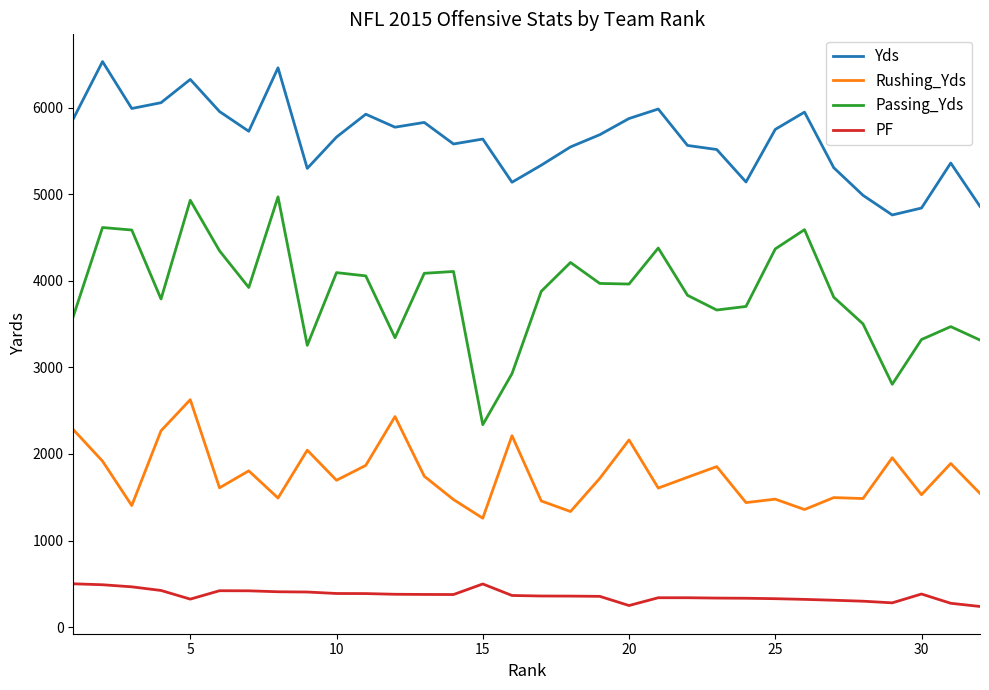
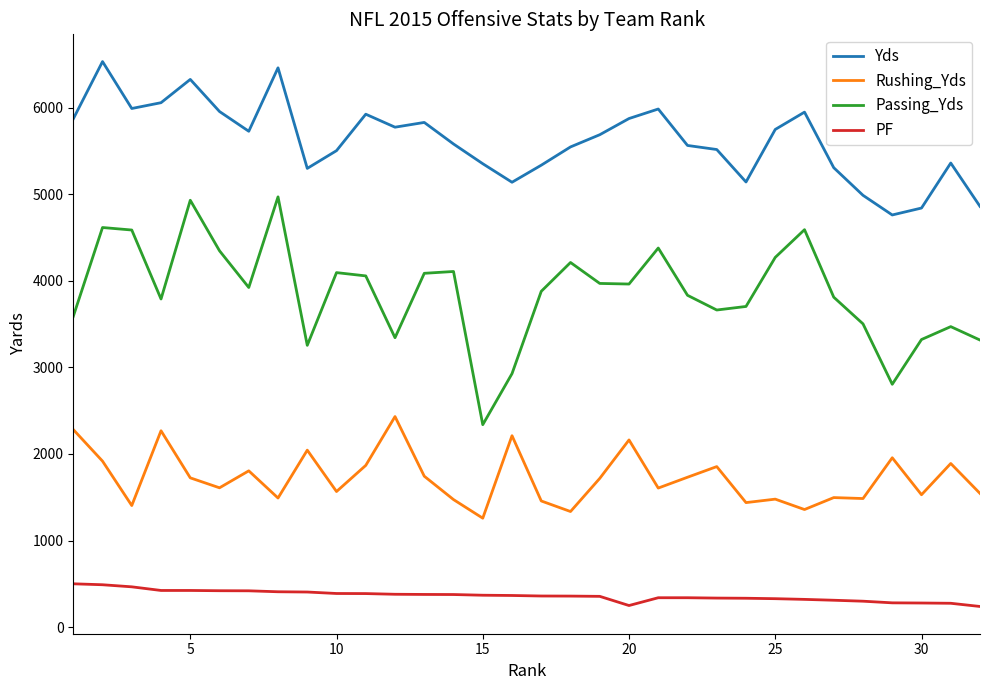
Rushing_Yds, 5: 2600 -> 1700
PF, 5: 300 -> 400
Yds, 10: 5700 -> 5500
Rushing_Yds, 10: 1700 -> 1600
Yds, 15: 5600 -> 5400
PF, 15: 500 -> 400
Passing_Yds, 25: 4400 -> 4300
PF, 30: 400 -> 300
